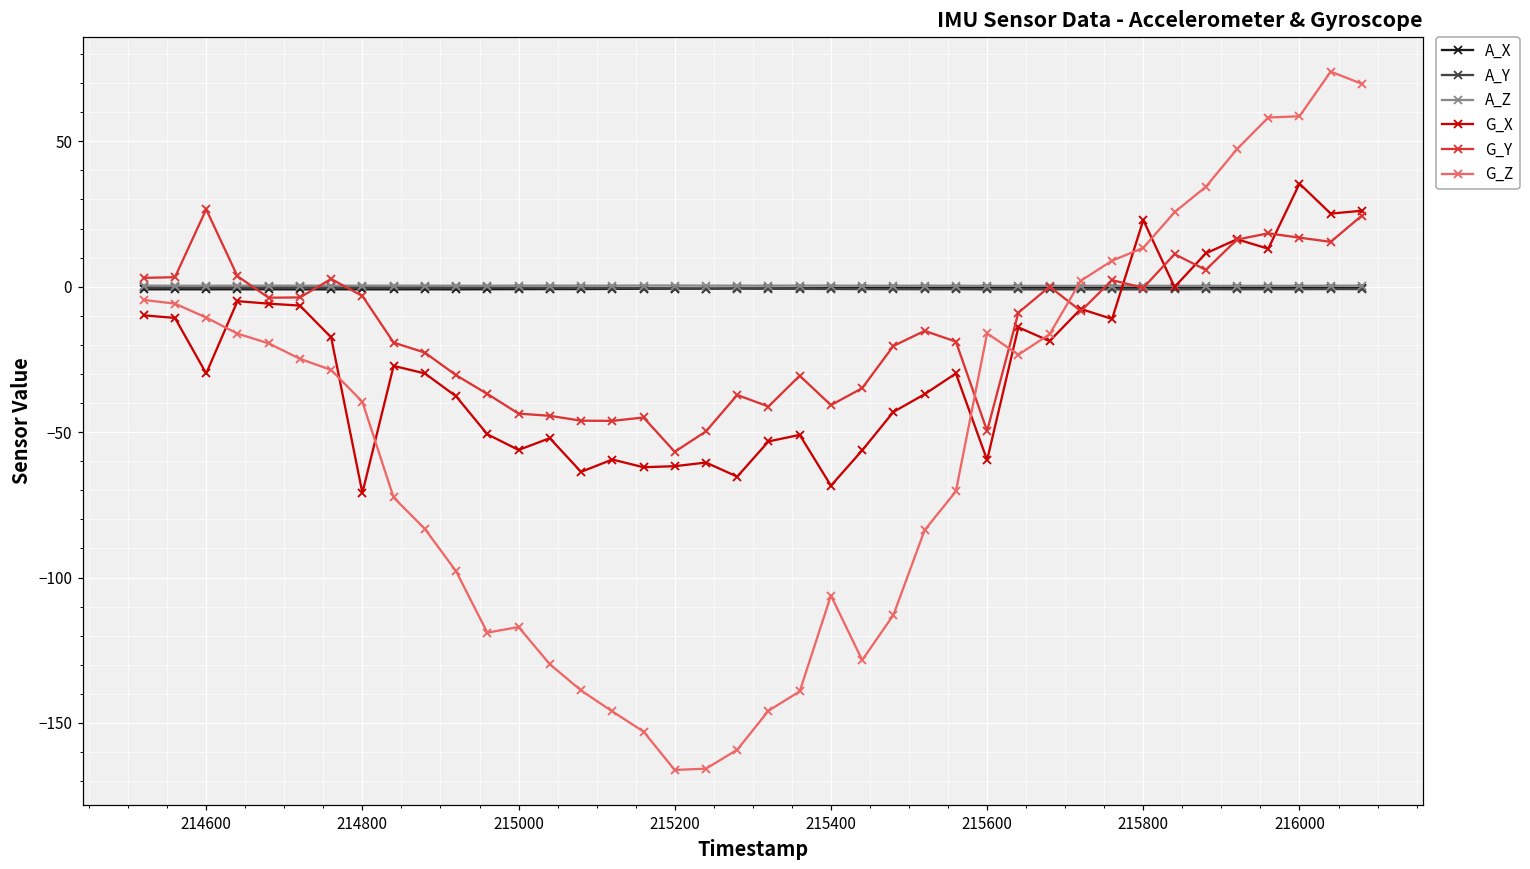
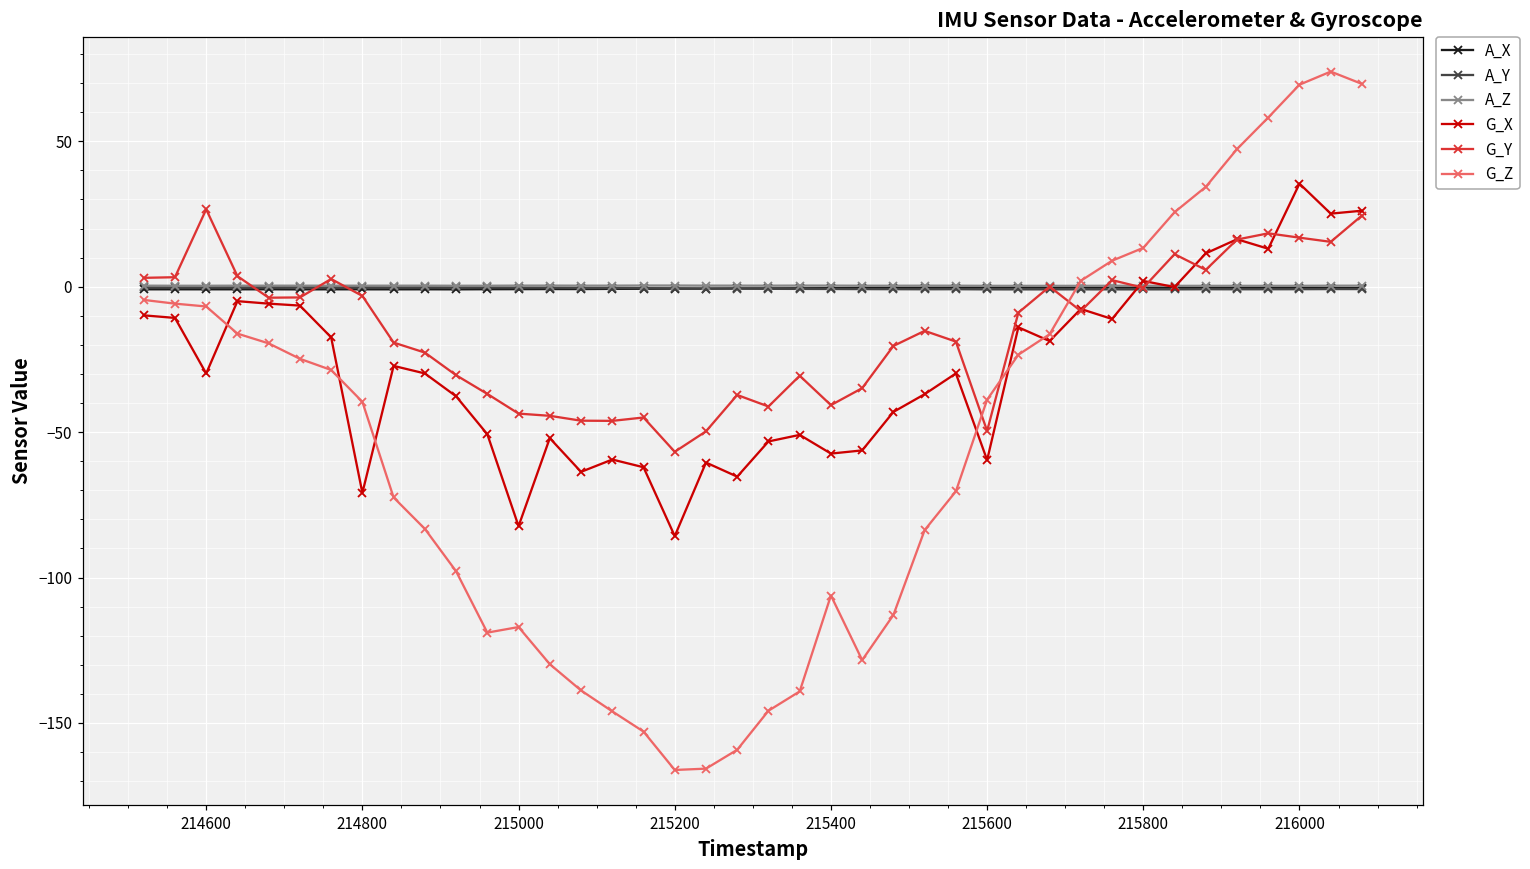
G_Z, 214600: -11 -> -7
G_X, 215000: -56 -> -82
G_X, 215200: -62 -> -86
G_X, 215400: -68 -> -57
G_Z, 215600: -16 -> -39
G_X, 215800: 23 -> 2
G_Z, 216000: 59 -> 69
